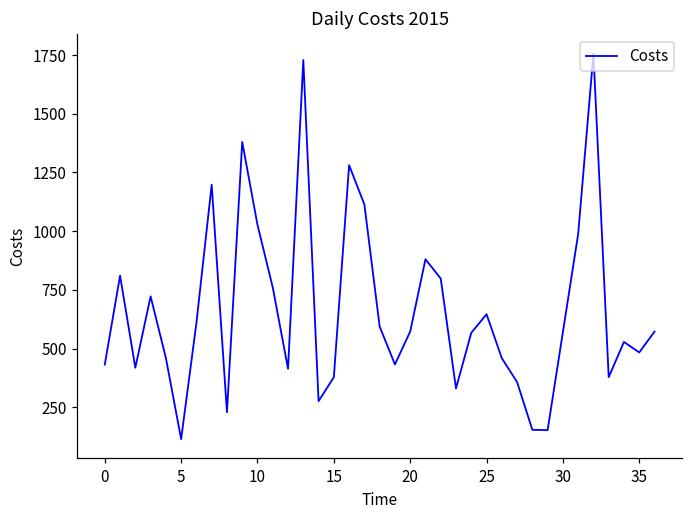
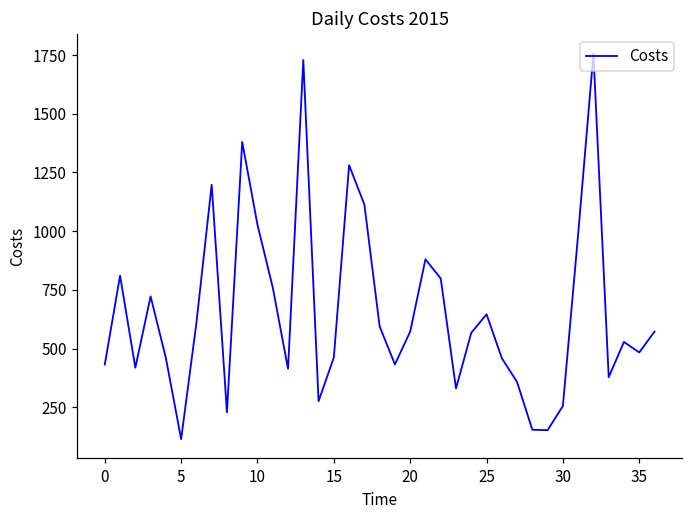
15: 380 -> 460
30: 570 -> 260
